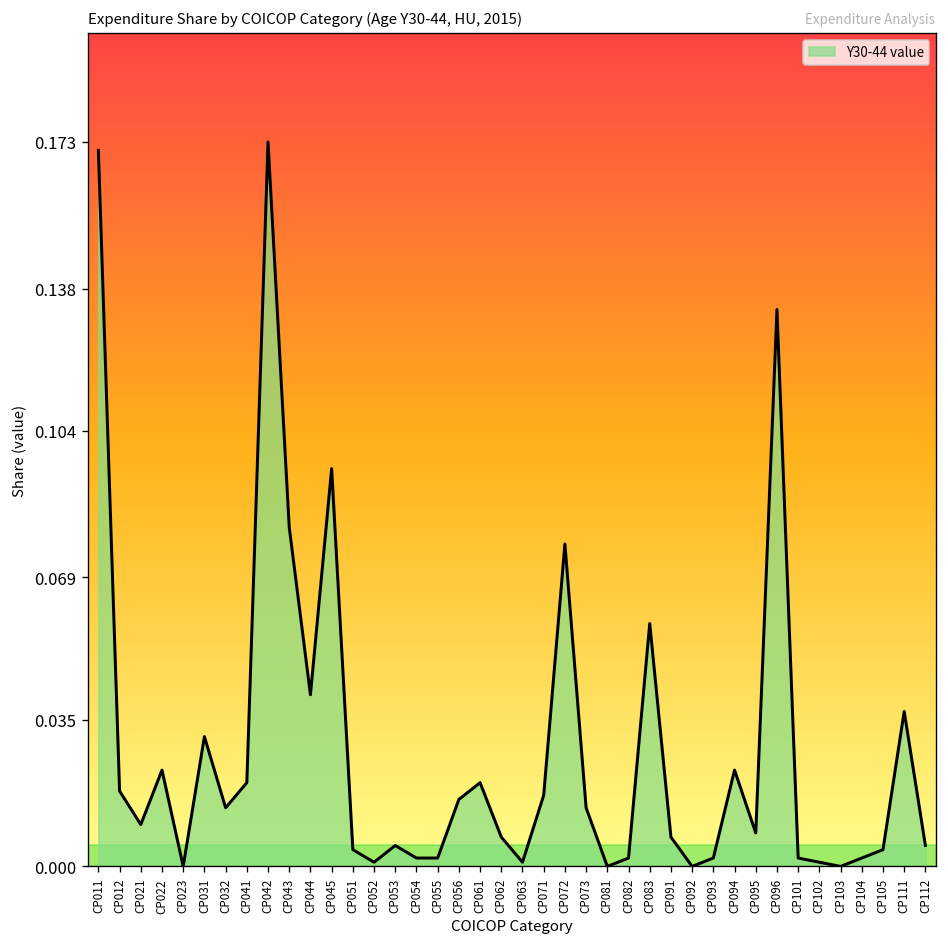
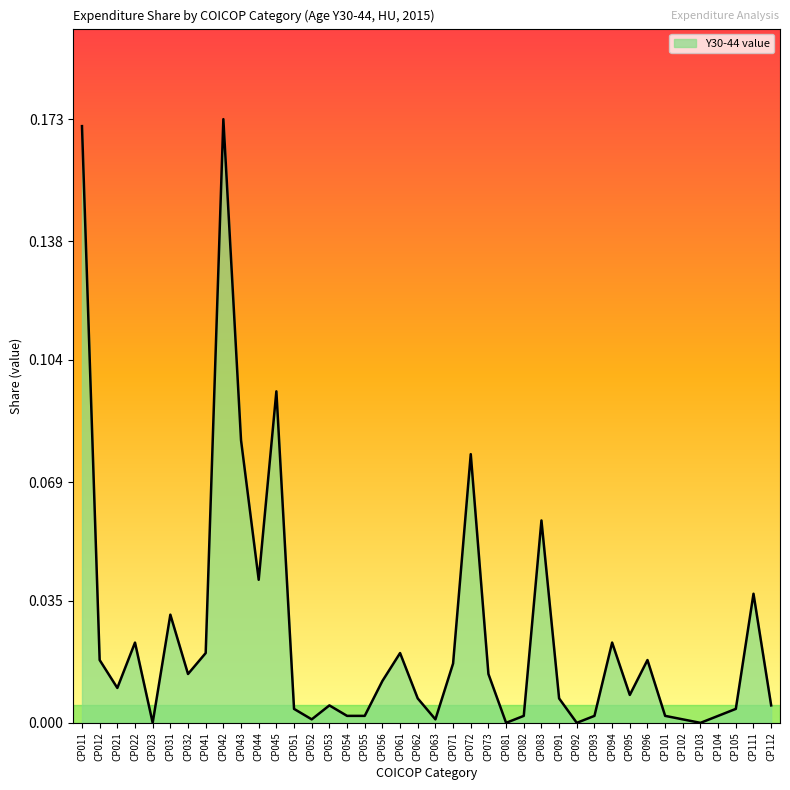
CP056: 0.016 -> 0.012
CP096: 0.133 -> 0.018
